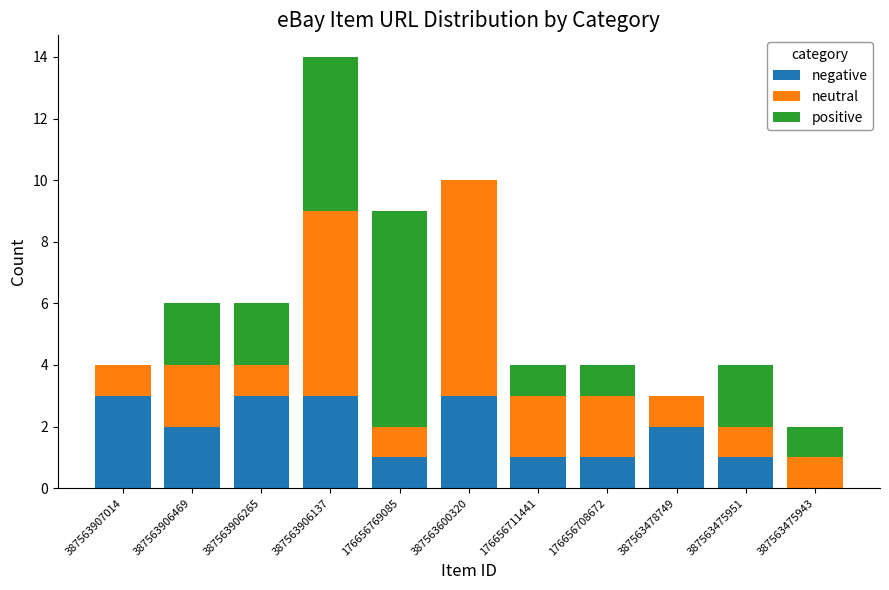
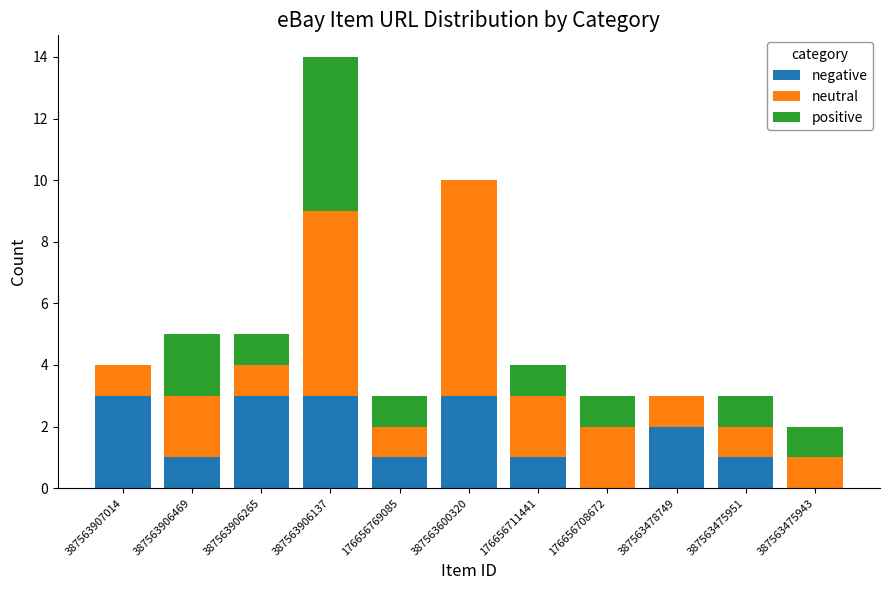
negative, 387563906469: 2 -> 1
positive, 387563906265: 2 -> 1
positive, 176656769085: 7 -> 1
negative, 176656708672: 1 -> 0
positive, 387563475951: 2 -> 1
